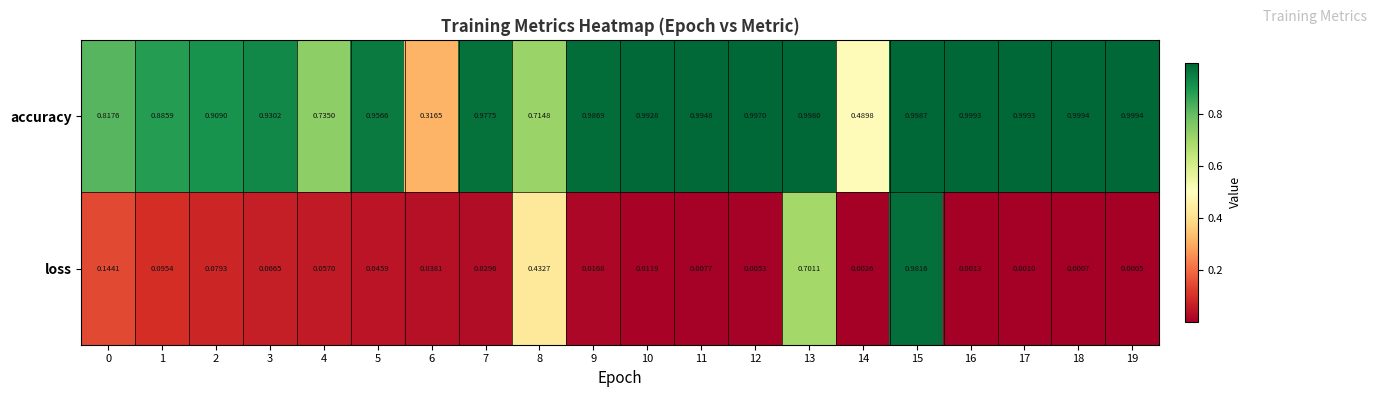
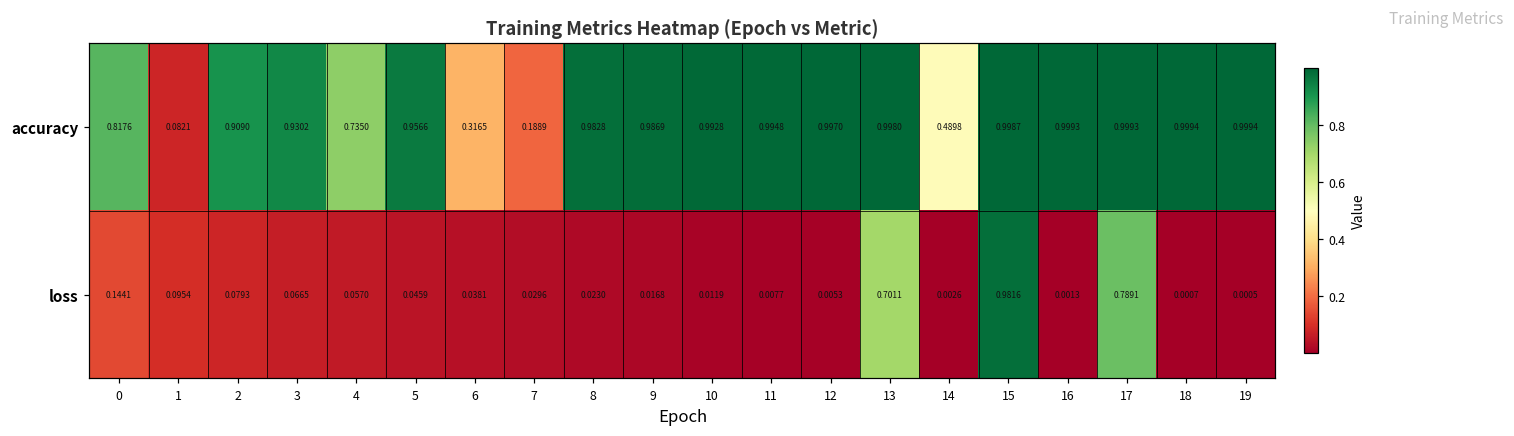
accuracy, 1: 0.8859 -> 0.0821
accuracy, 7: 0.9775 -> 0.1889
accuracy, 8: 0.7148 -> 0.9828
loss, 8: 0.4327 -> 0.0230
loss, 17: 0.0010 -> 0.7891
